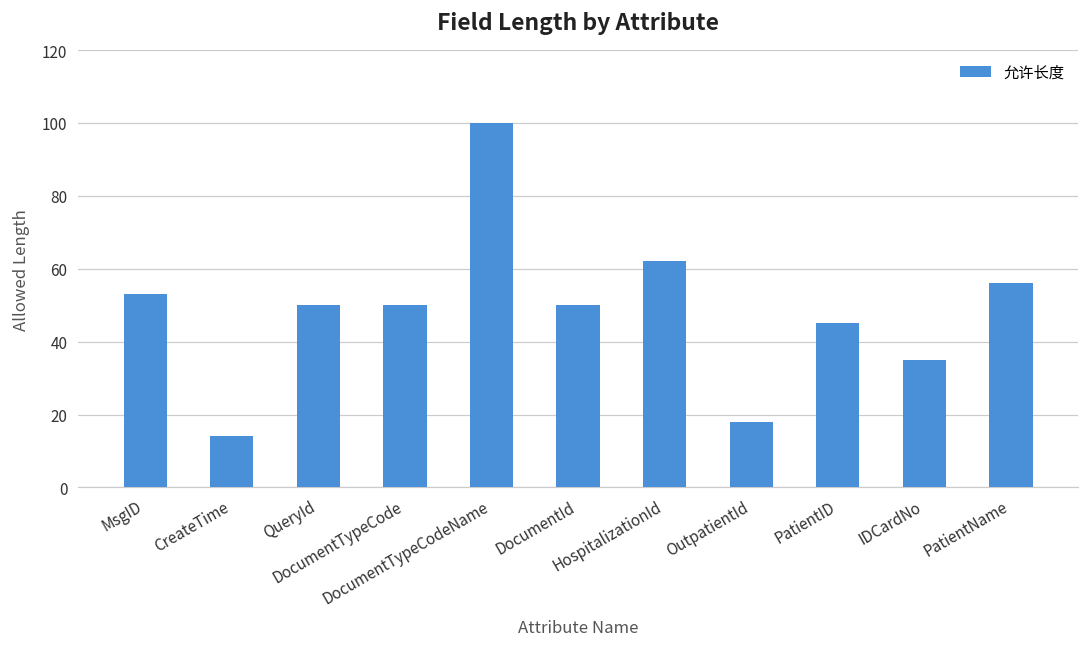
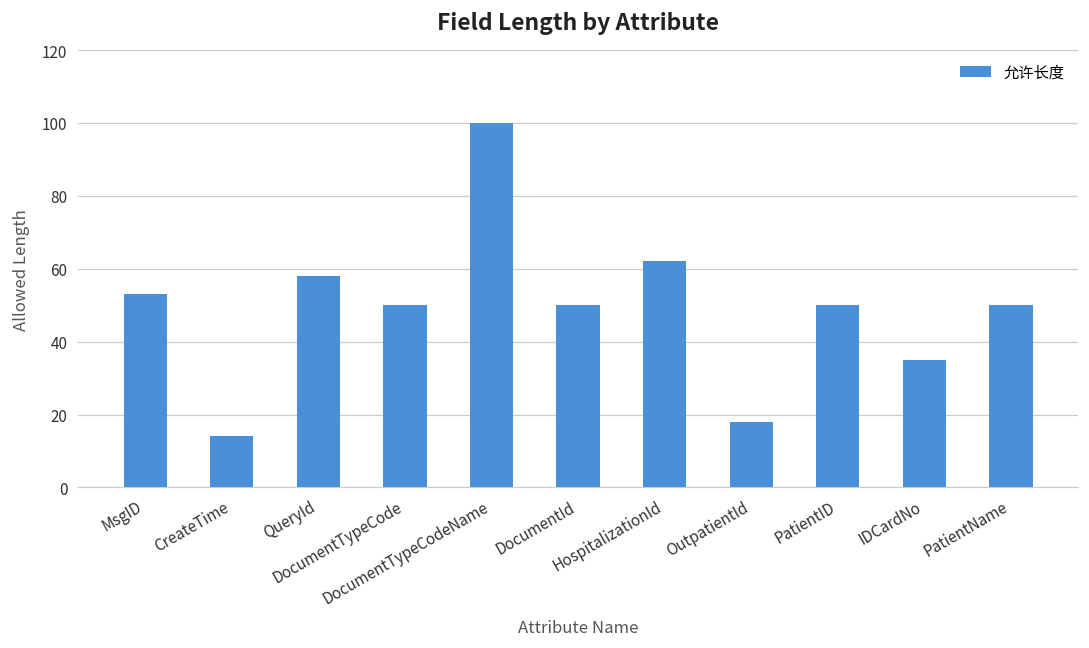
QueryId: 50 -> 58
PatientID: 45 -> 50
PatientName: 56 -> 50
